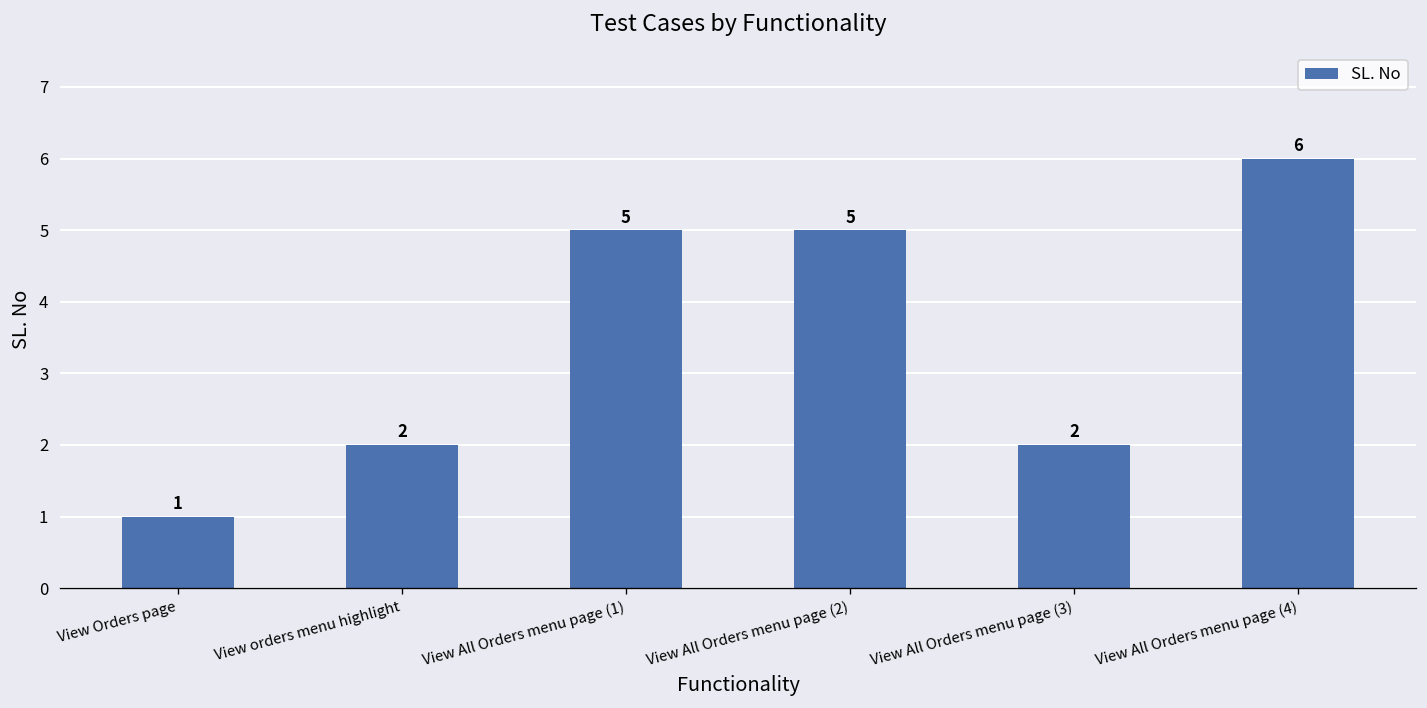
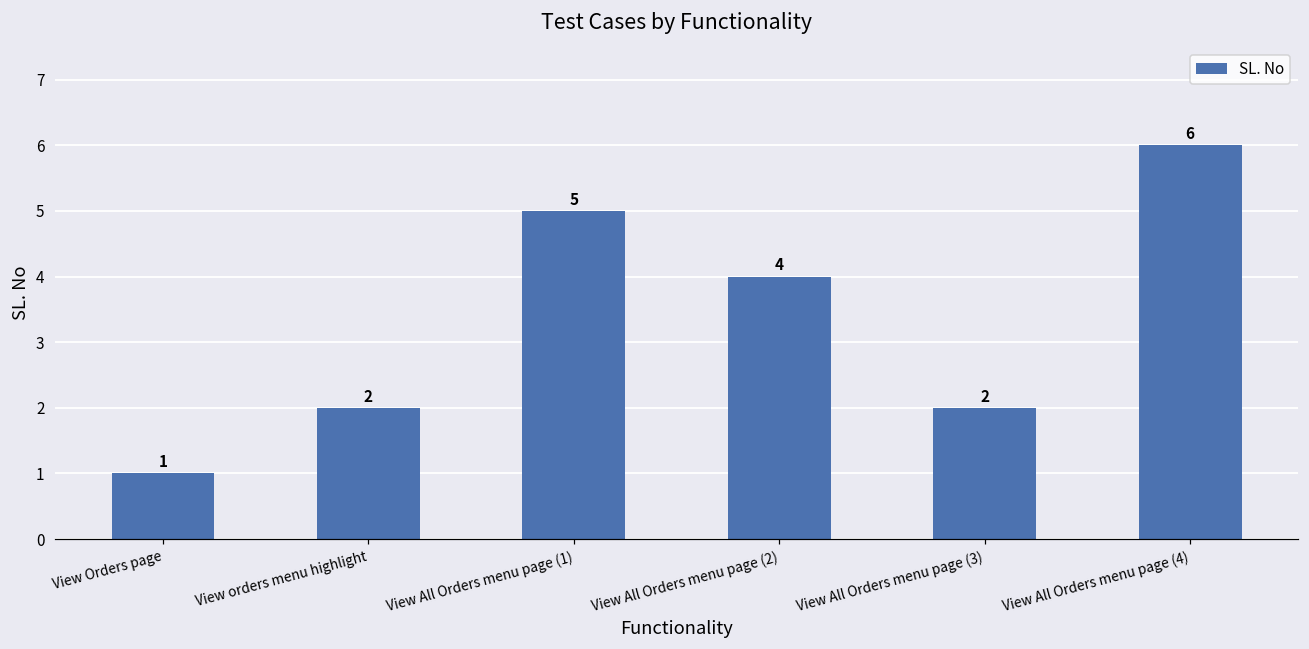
View All Orders menu page (2): 5 -> 4
